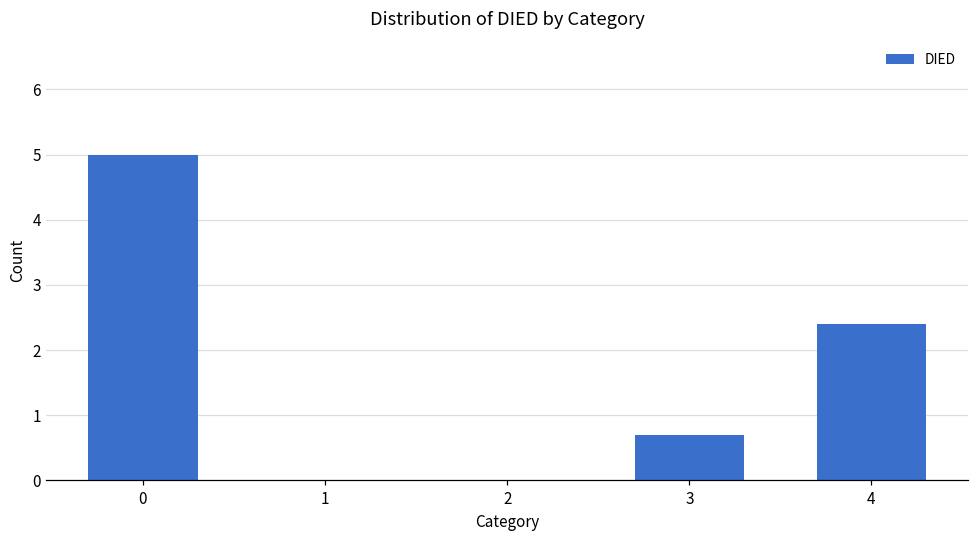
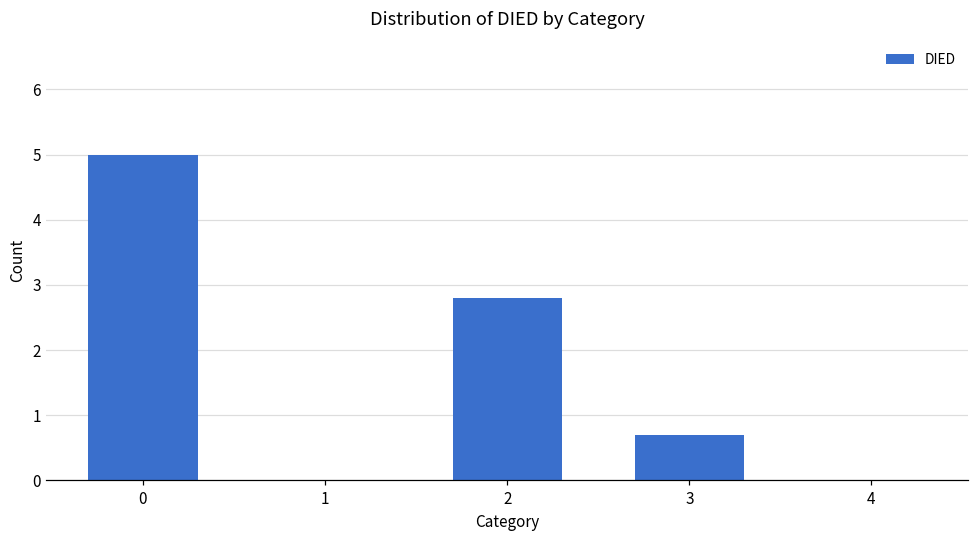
2: 0.0 -> 2.8
4: 2.4 -> 0.0
